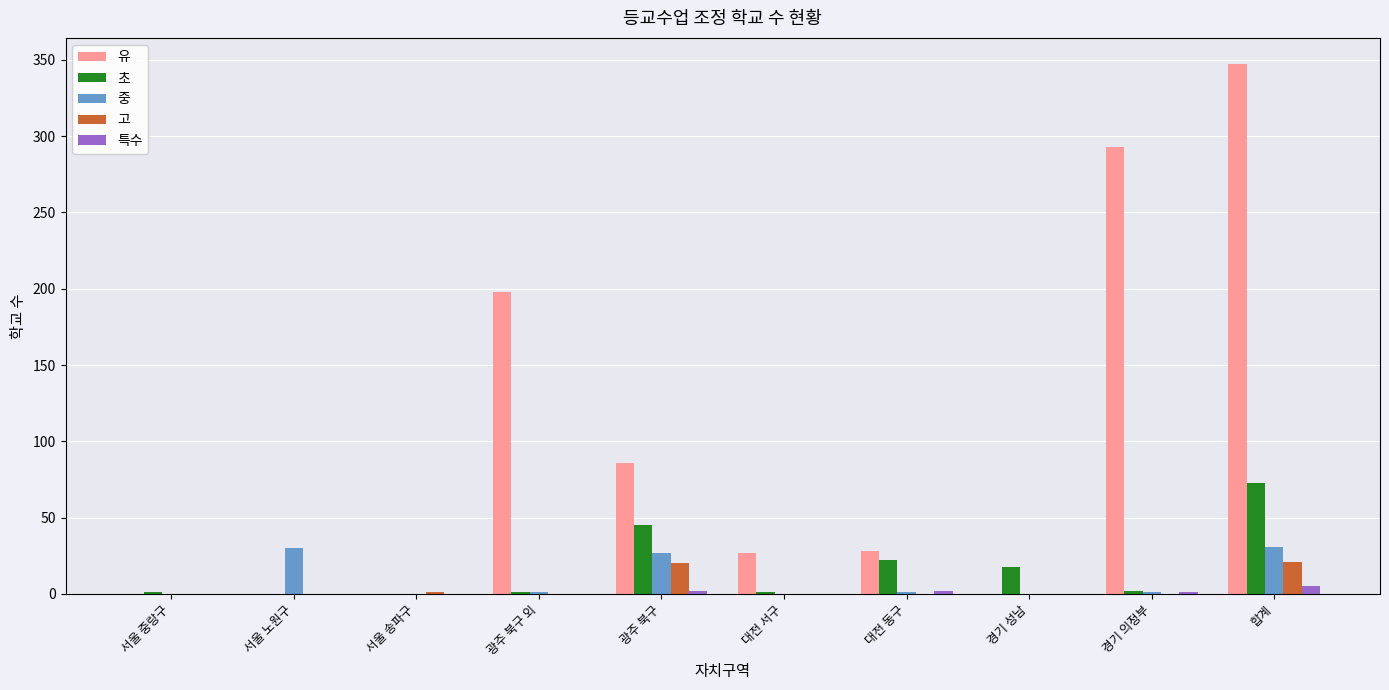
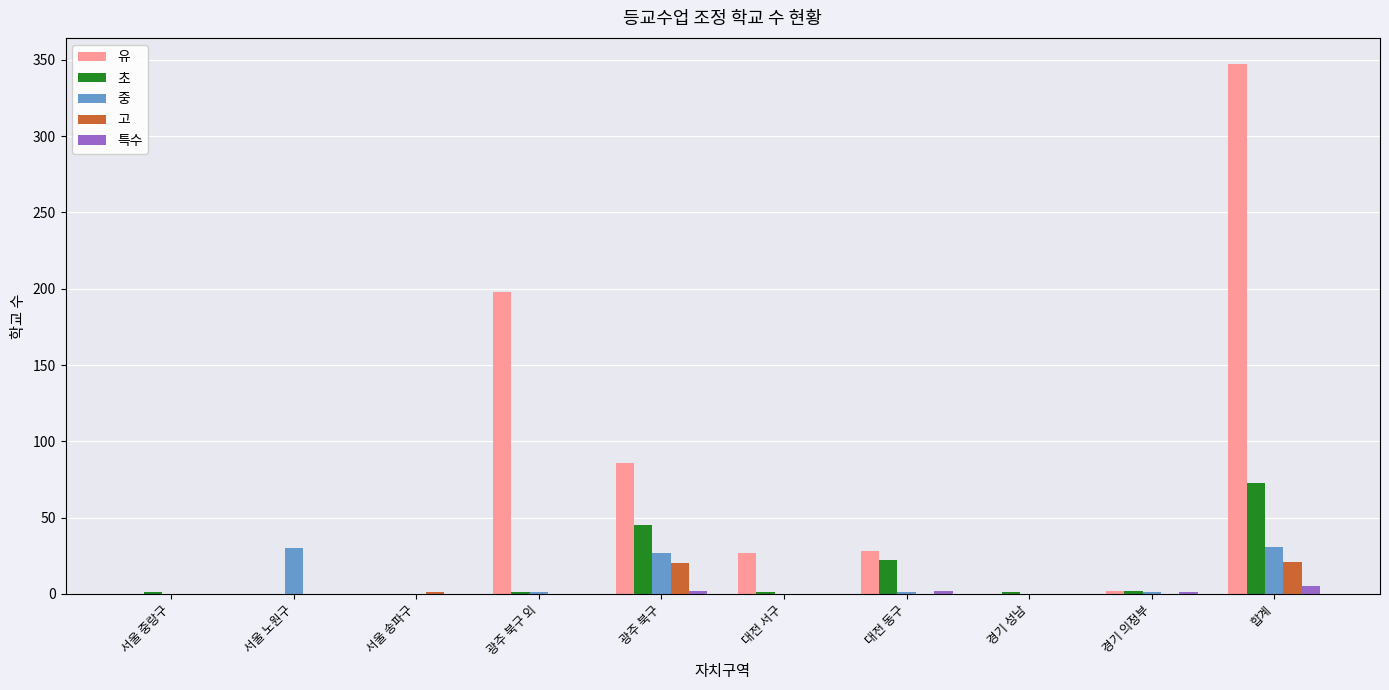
초, 경기 성남: 18 -> 1
유, 경기 의정부: 293 -> 2
